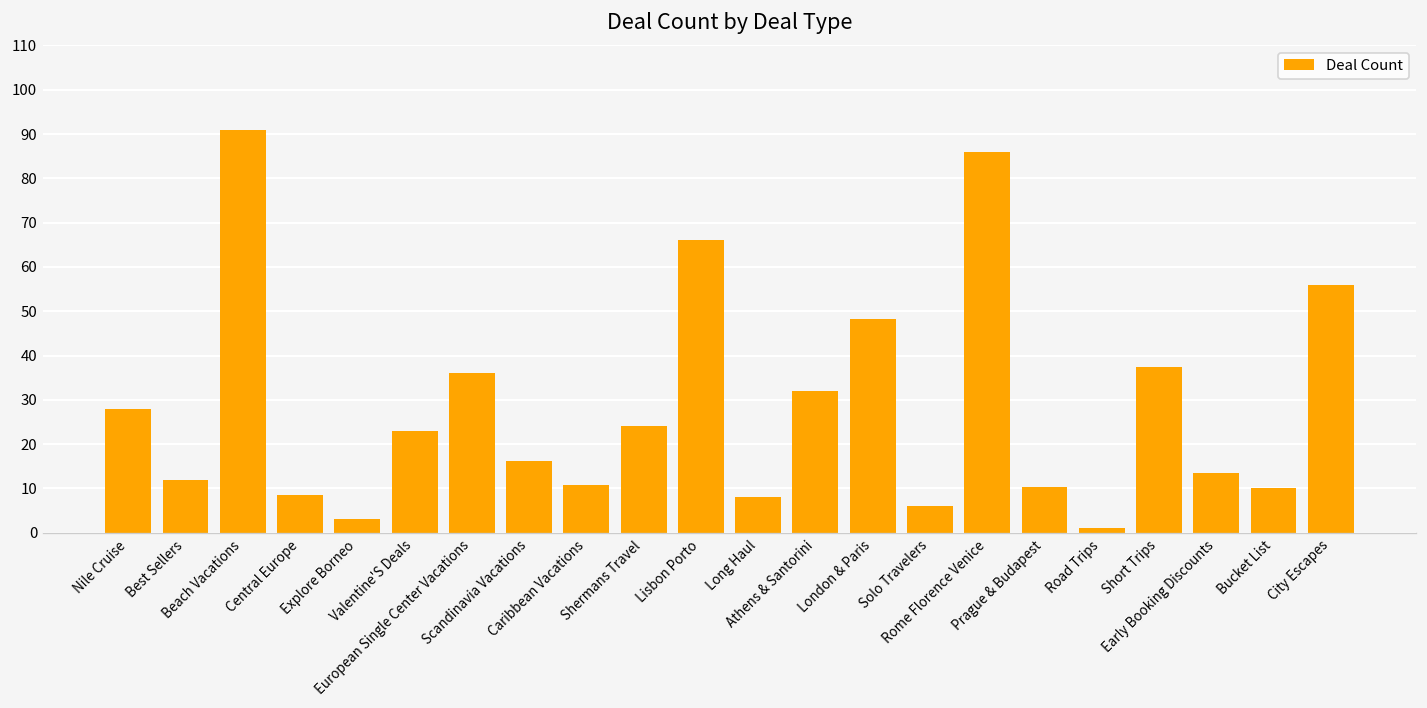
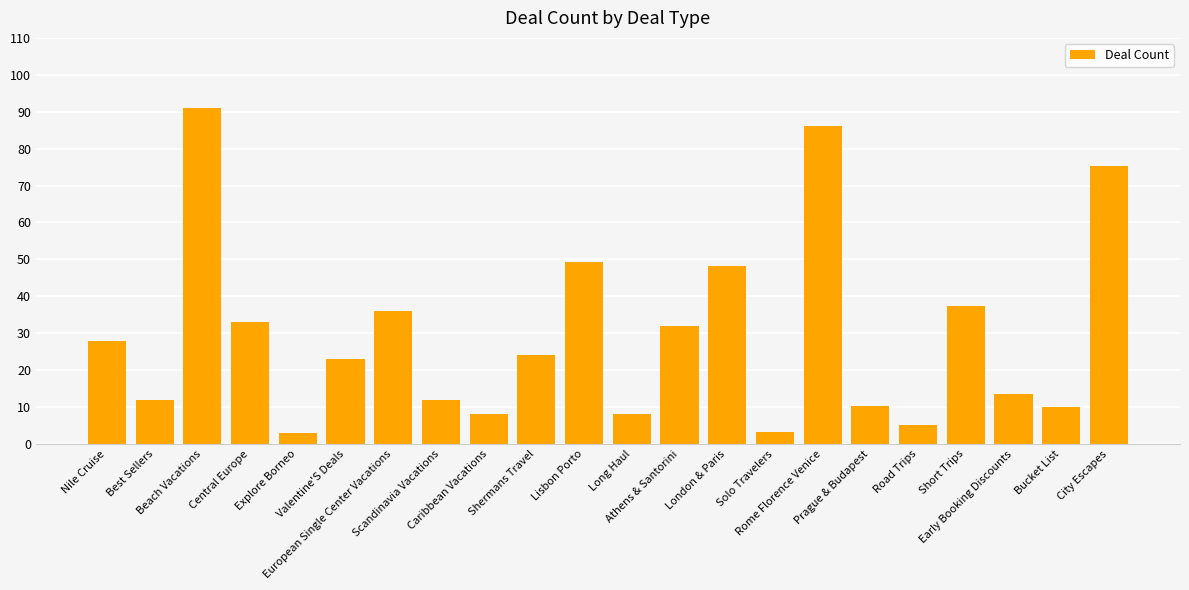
Central Europe: 9 -> 33
Scandinavia Vacations: 16 -> 12
Caribbean Vacations: 11 -> 8
Lisbon Porto: 66 -> 49
Solo Travelers: 6 -> 3
Road Trips: 1 -> 5
City Escapes: 56 -> 75
